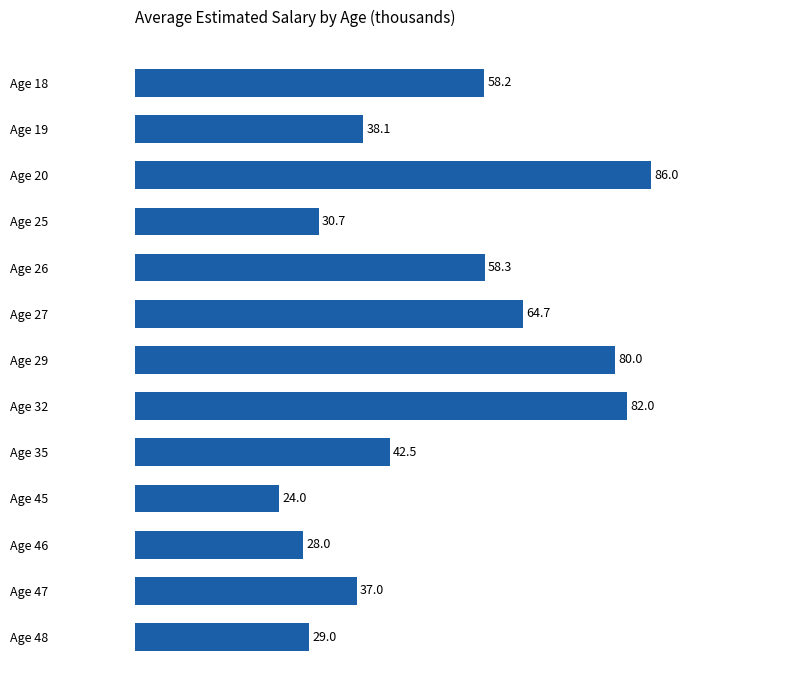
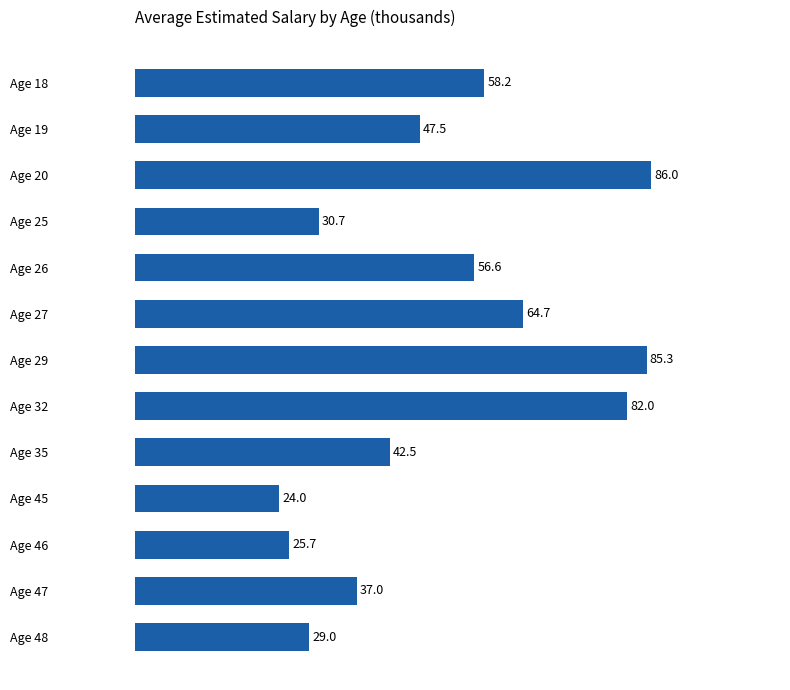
Age 19: 38.1 -> 47.5
Age 26: 58.3 -> 56.6
Age 29: 80.0 -> 85.3
Age 46: 28.0 -> 25.7
